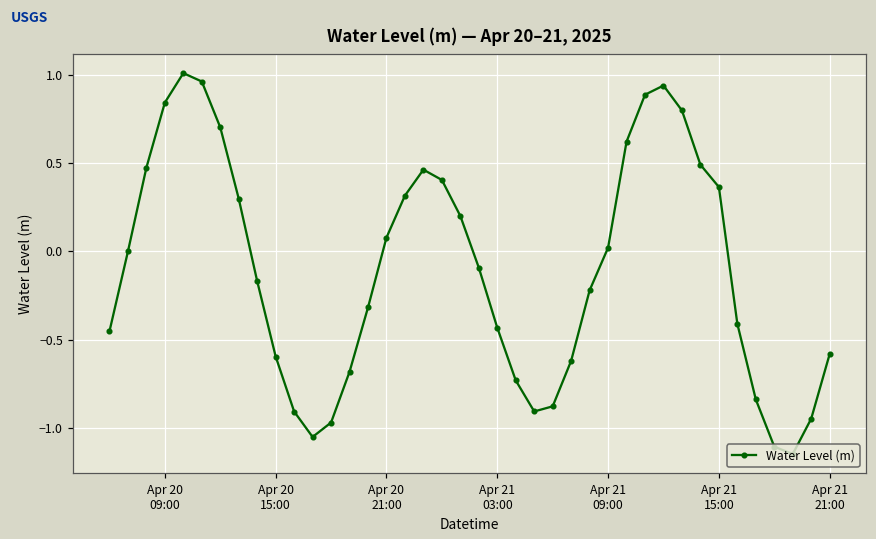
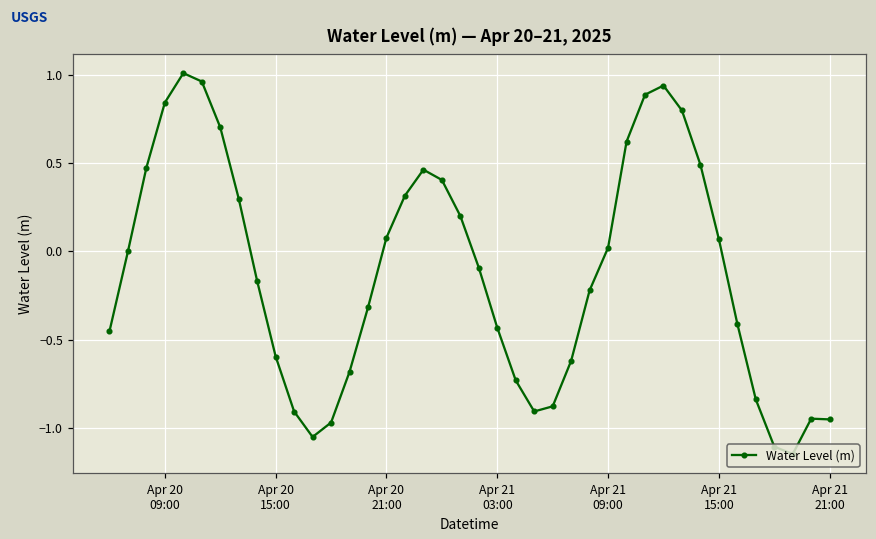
Apr 21 15:00: 0.36 -> 0.07
Apr 21 21:00: -0.58 -> -0.95
